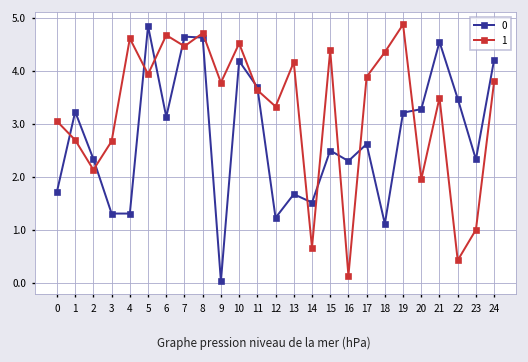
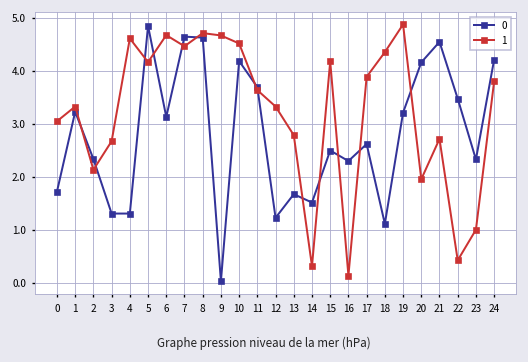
1, 1: 2.7 -> 3.3
1, 5: 3.9 -> 4.2
1, 9: 3.8 -> 4.7
1, 13: 4.2 -> 2.8
1, 14: 0.7 -> 0.3
1, 15: 4.4 -> 4.2
0, 20: 3.3 -> 4.2
1, 21: 3.5 -> 2.7
